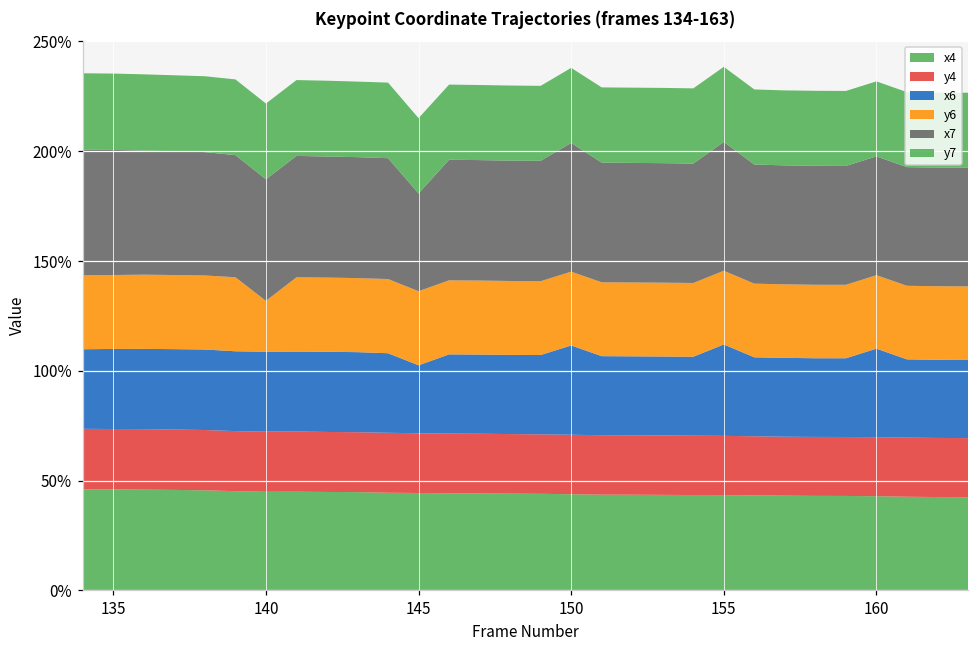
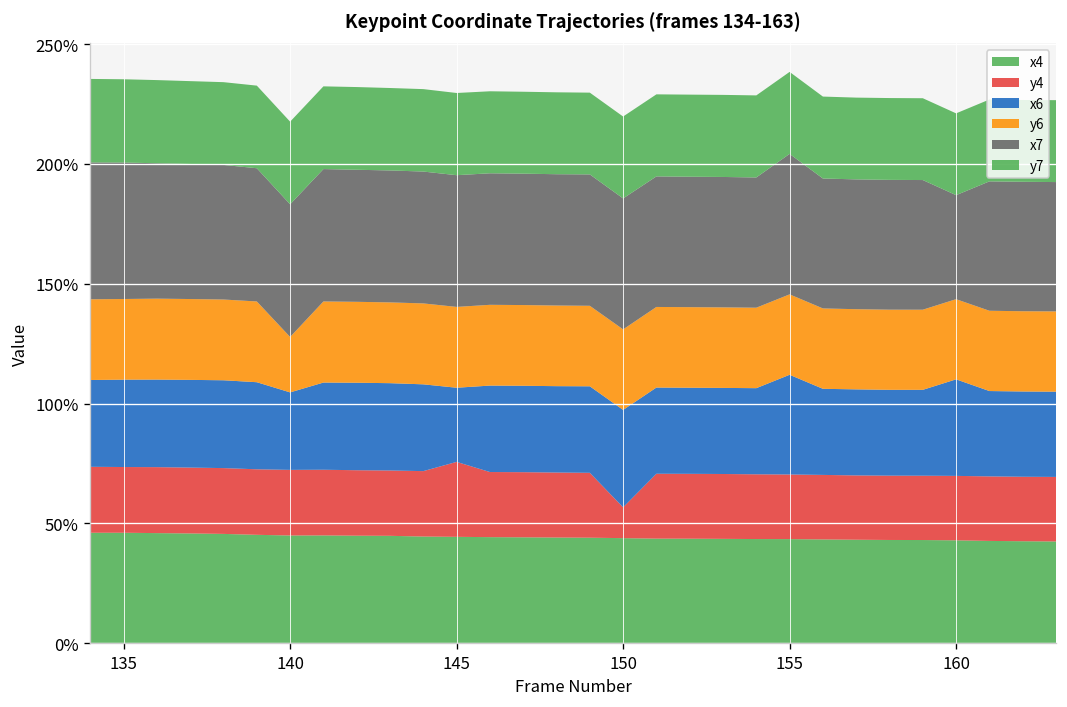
x6, 140: 36% -> 32%
y4, 145: 27% -> 31%
x7, 145: 45% -> 55%
y4, 150: 27% -> 13%
x7, 150: 59% -> 55%
x7, 160: 54% -> 43%
